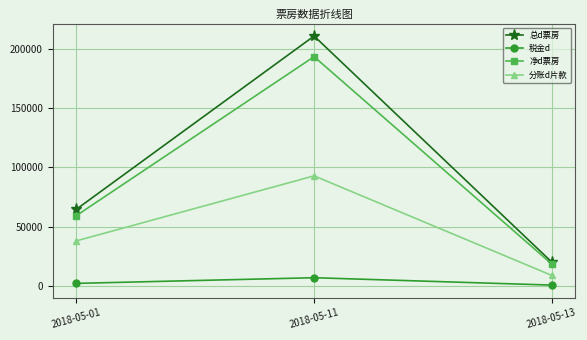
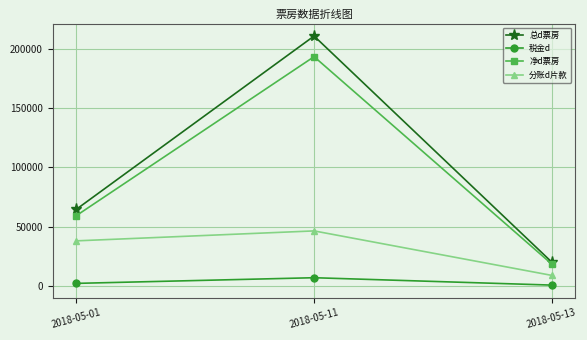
分账d片款, 2018-05-11: 93000 -> 46000
